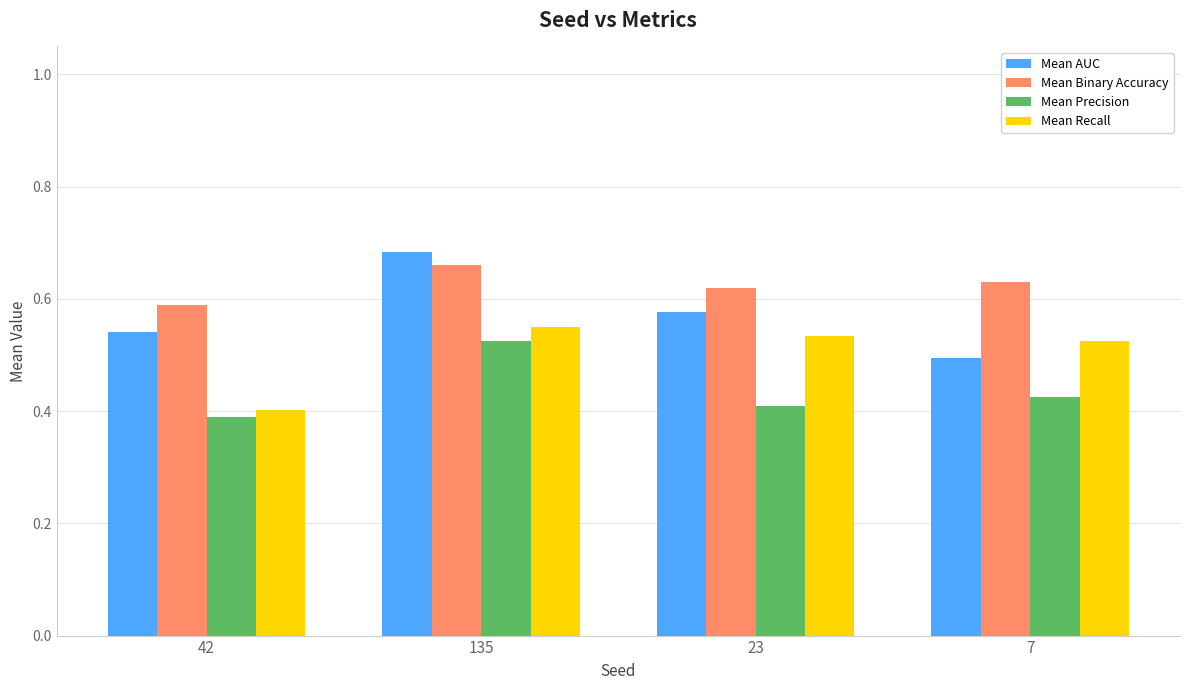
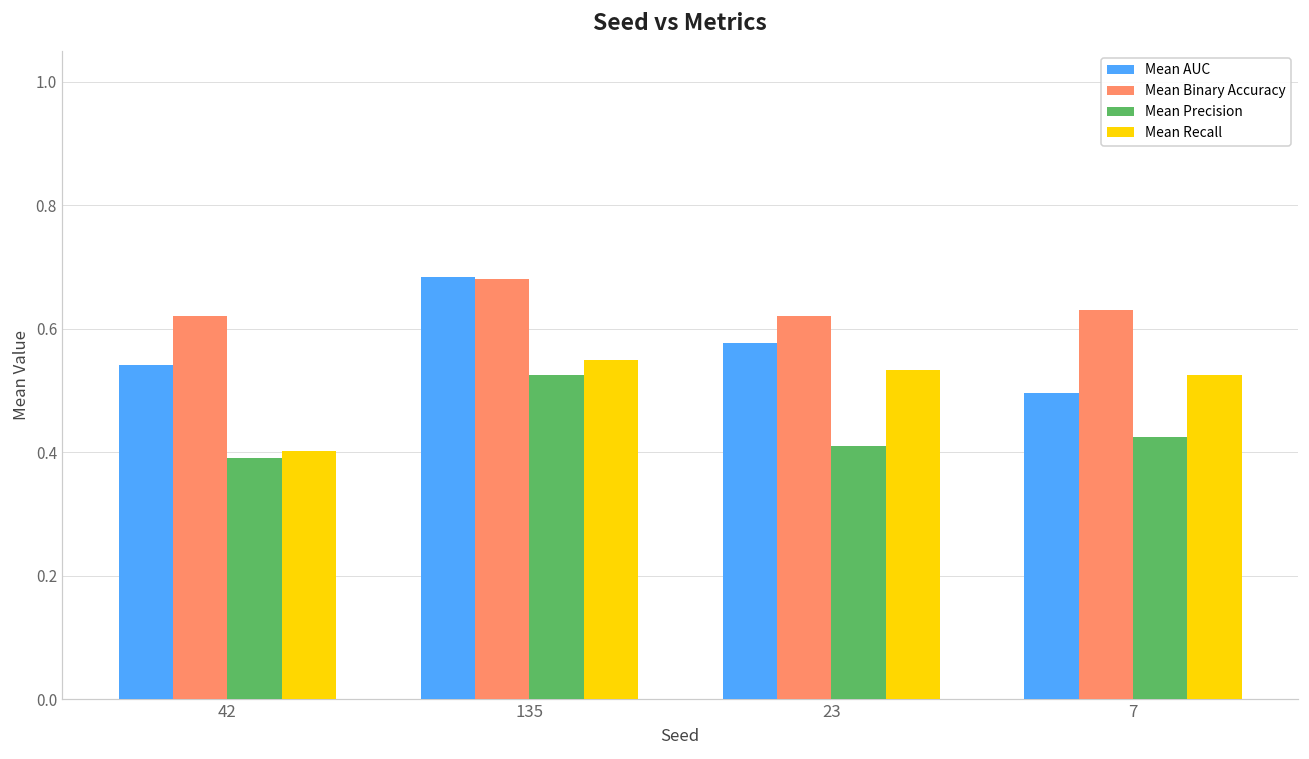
Mean Binary Accuracy, 42: 0.59 -> 0.62
Mean Binary Accuracy, 135: 0.66 -> 0.68
